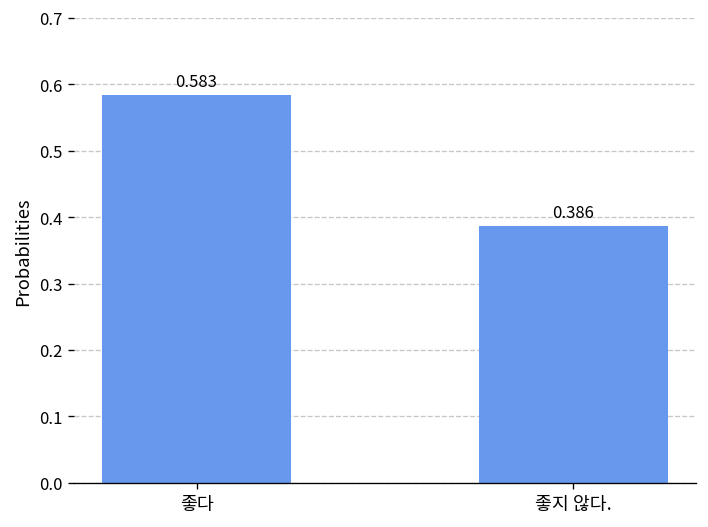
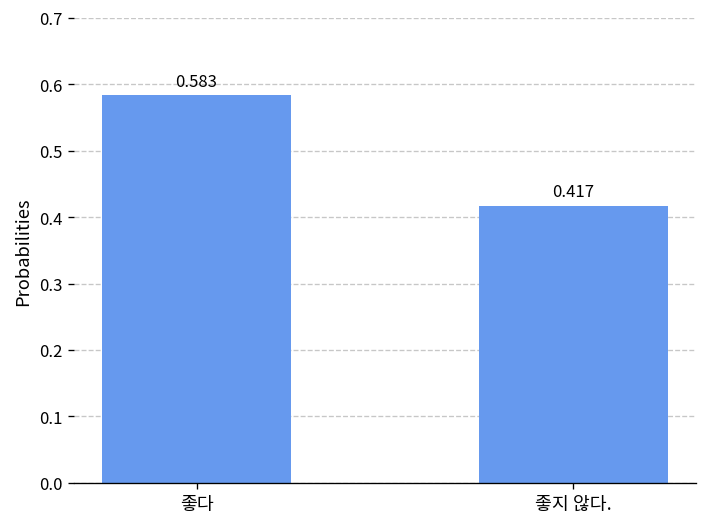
좋지 않다.: 0.386 -> 0.417
